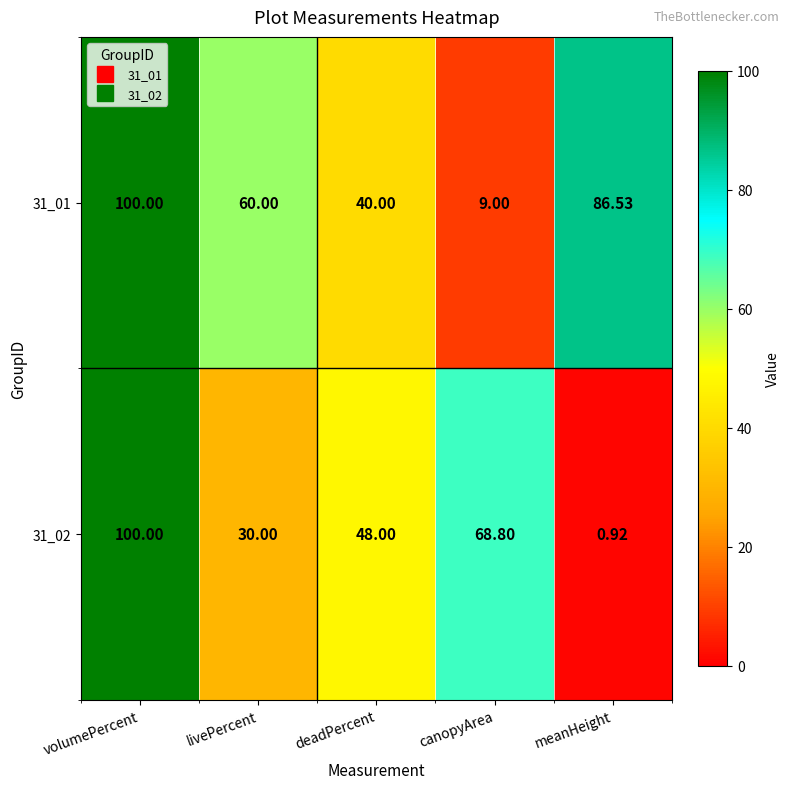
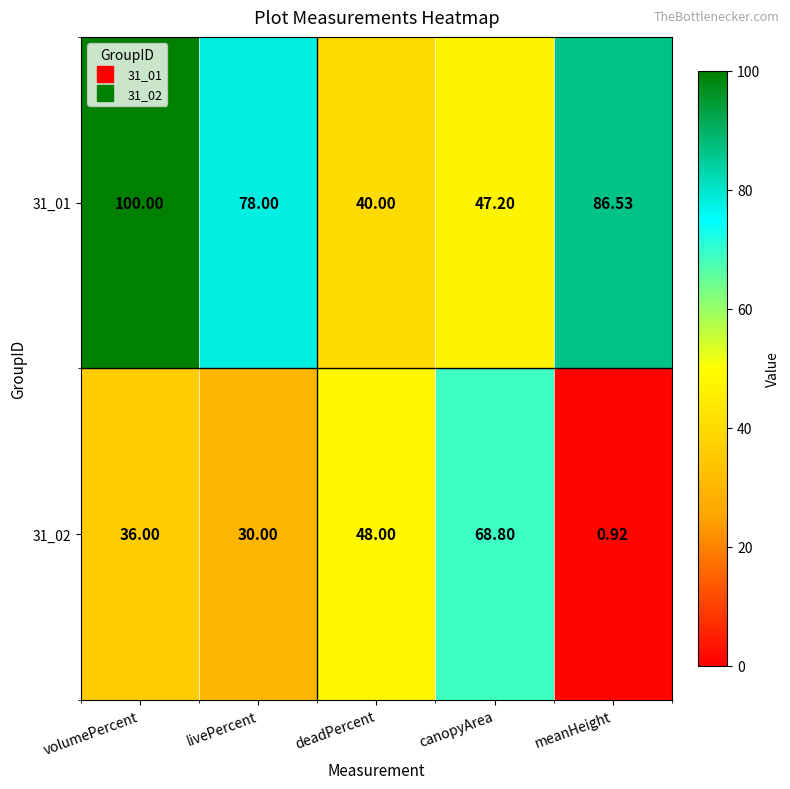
31_01, livePercent: 60.00 -> 78.00
31_01, canopyArea: 9.00 -> 47.20
31_02, volumePercent: 100.00 -> 36.00
